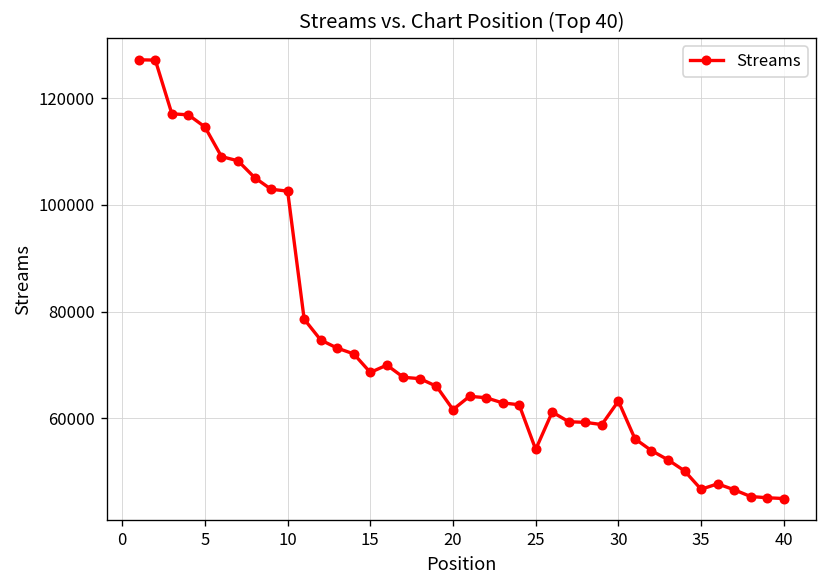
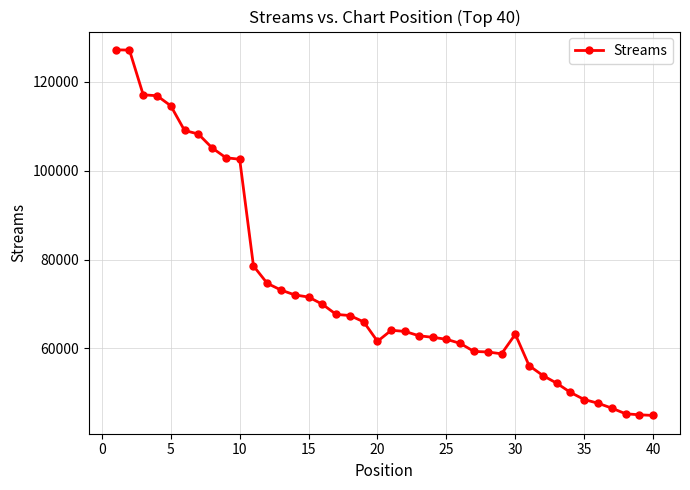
15: 69000 -> 72000
25: 54000 -> 62000
35: 47000 -> 49000
